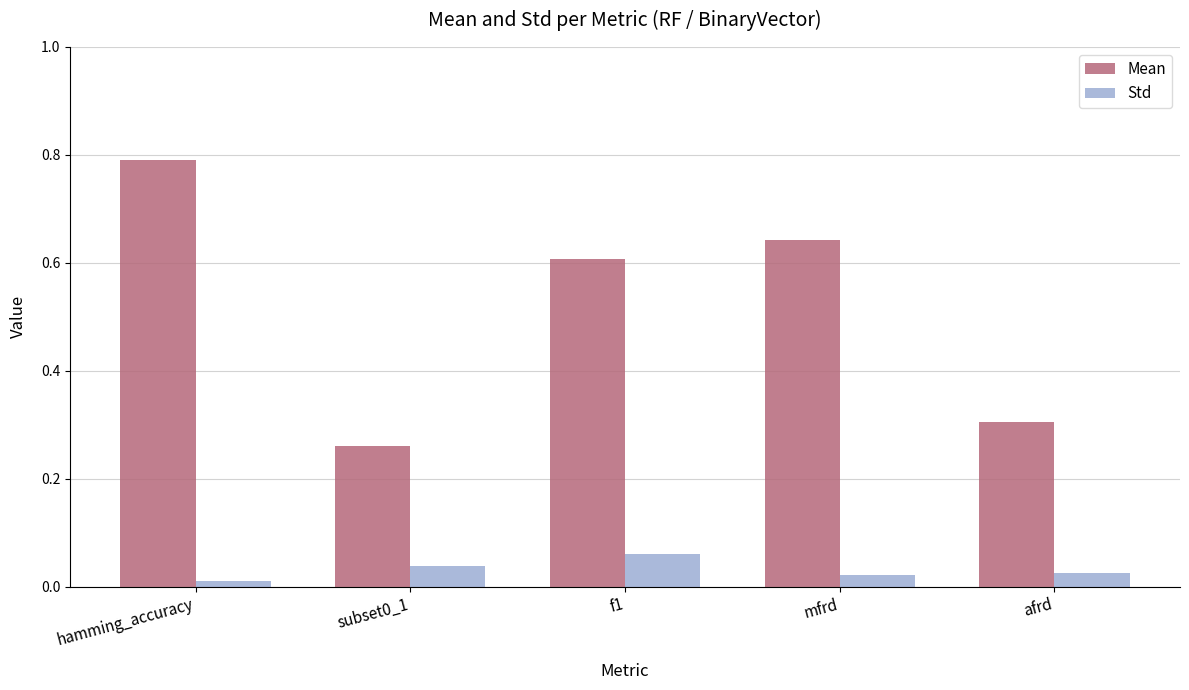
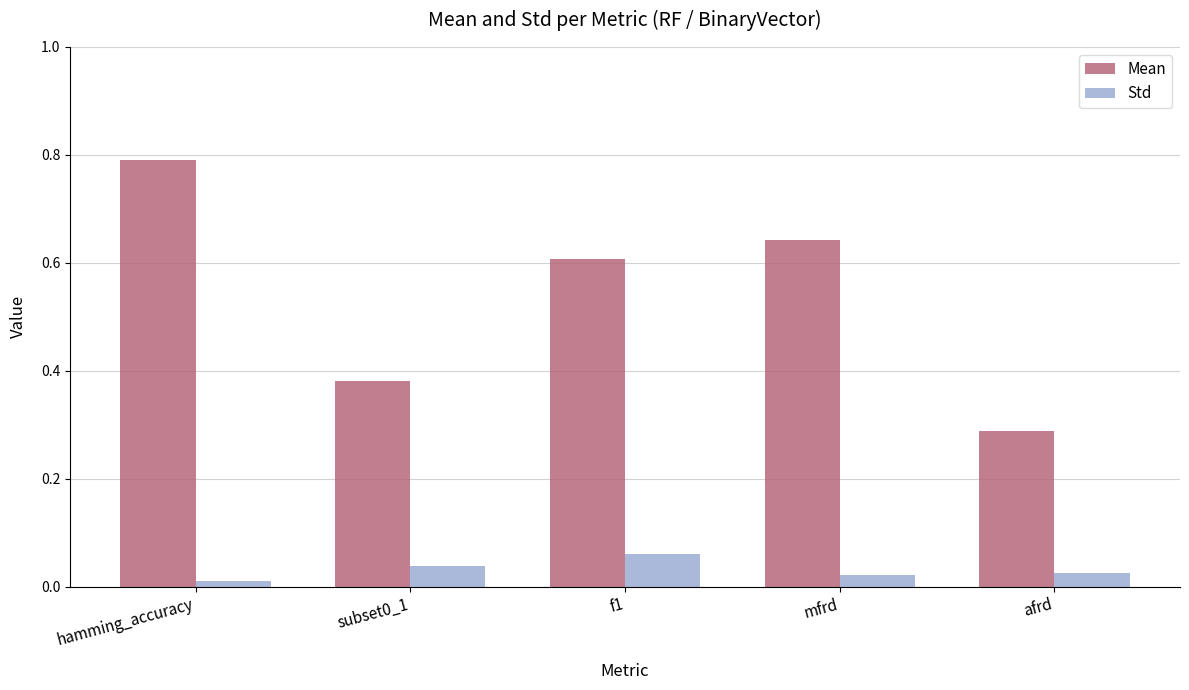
Mean, subset0_1: 0.26 -> 0.38
Mean, afrd: 0.31 -> 0.29
